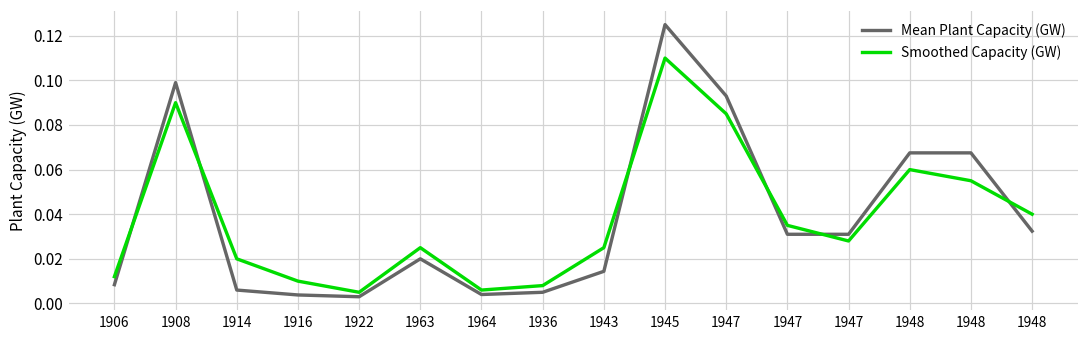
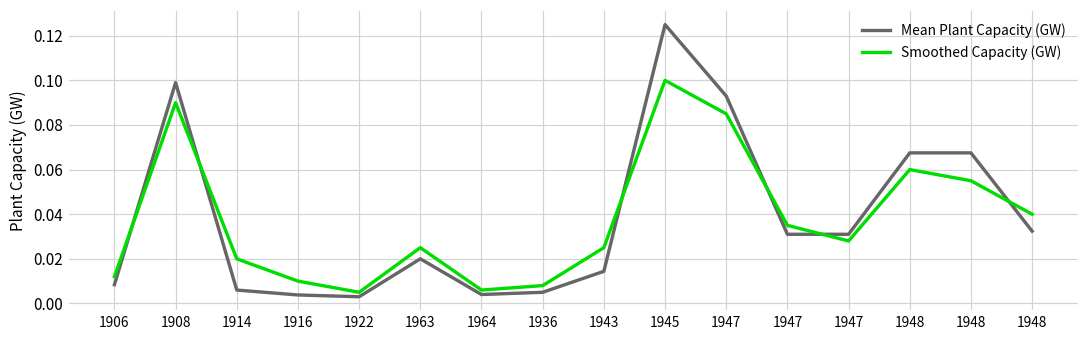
Smoothed Capacity (GW), 1945: 0.11 -> 0.10
